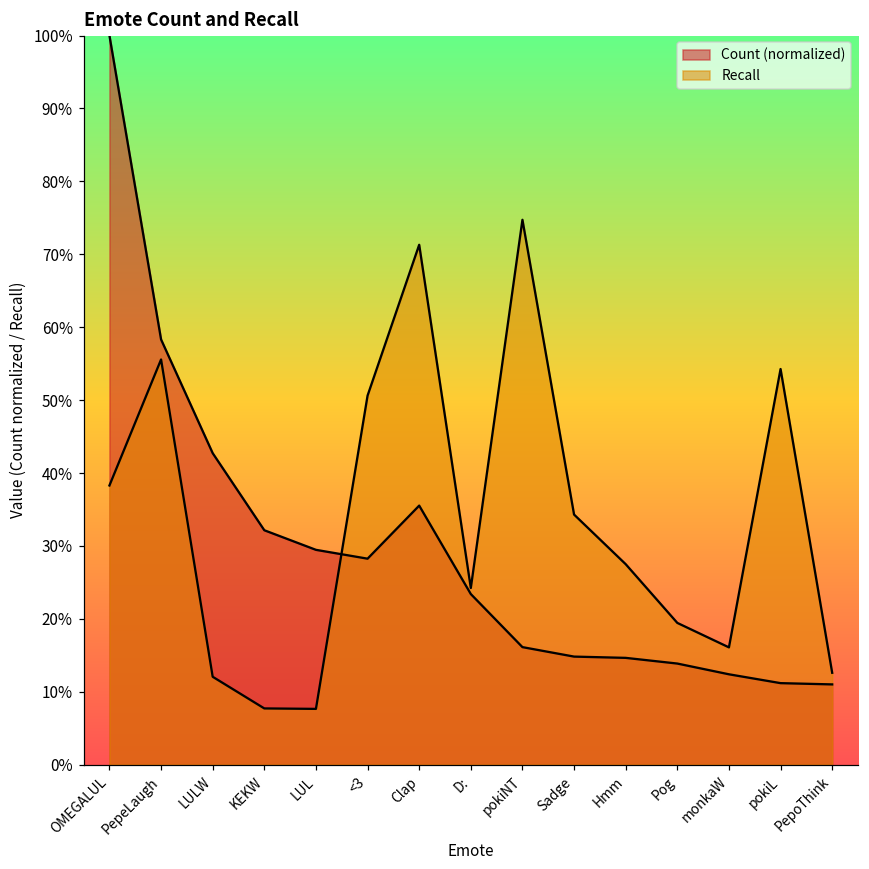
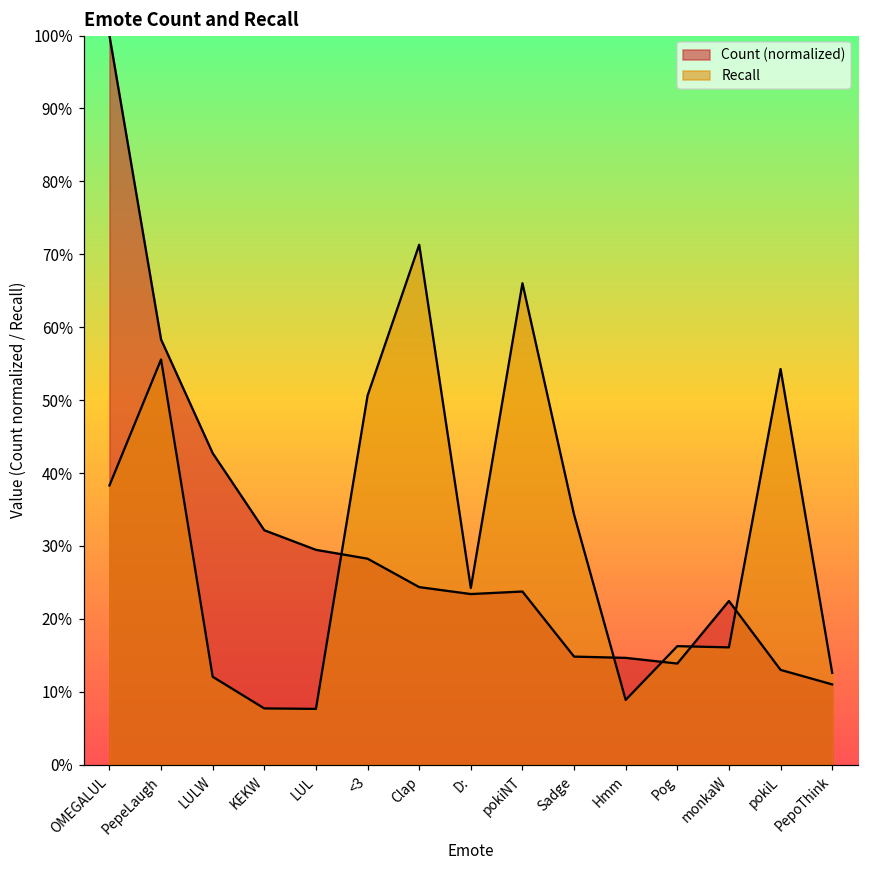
Count (normalized), Clap: 36% -> 24%
Count (normalized), pokiNT: 16% -> 24%
Recall, pokiNT: 75% -> 66%
Recall, Hmm: 27% -> 9%
Recall, Pog: 19% -> 16%
Count (normalized), monkaW: 12% -> 22%
Count (normalized), pokiL: 11% -> 13%
